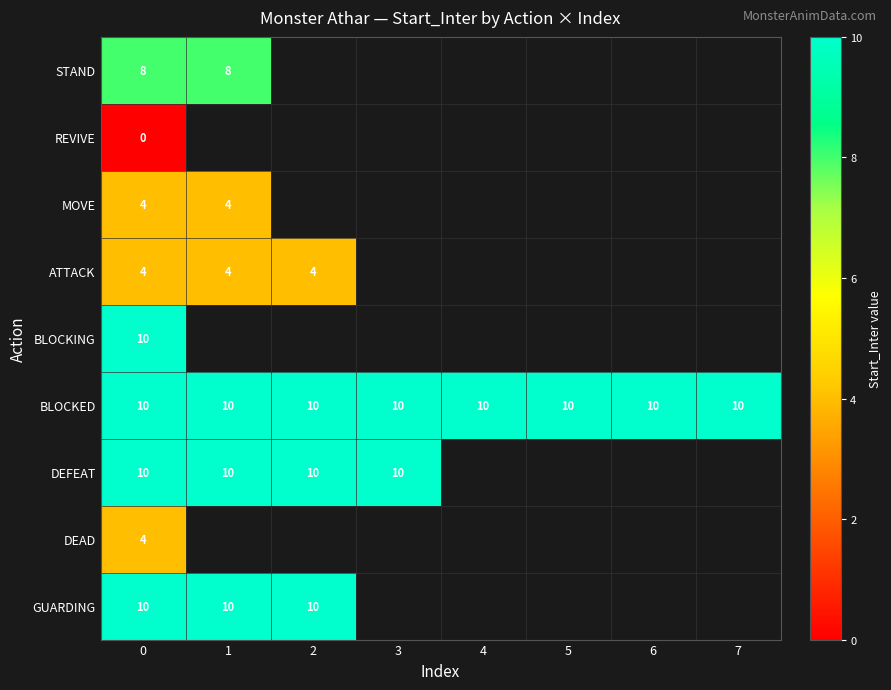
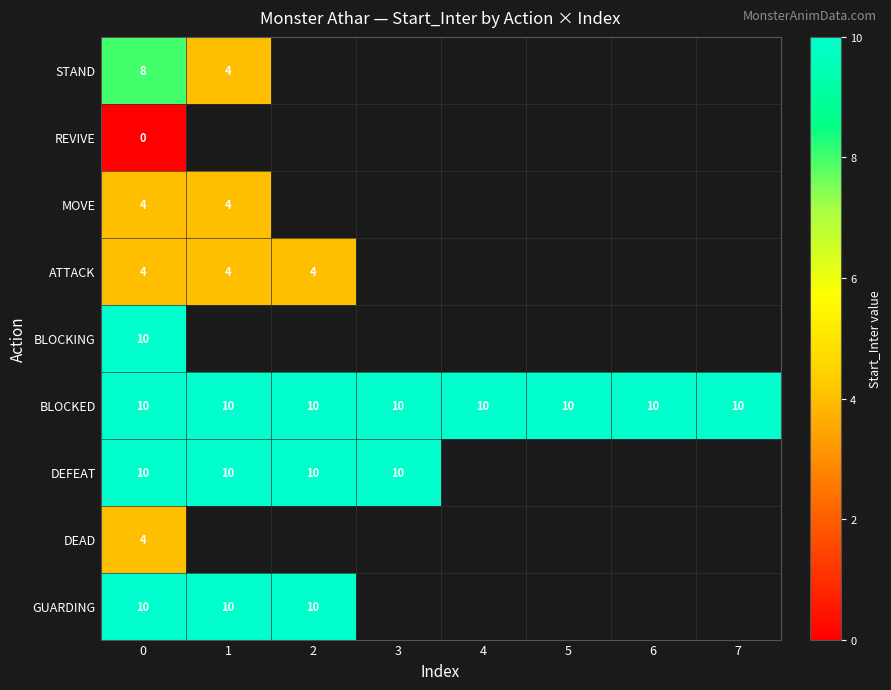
STAND, 1: 8 -> 4
